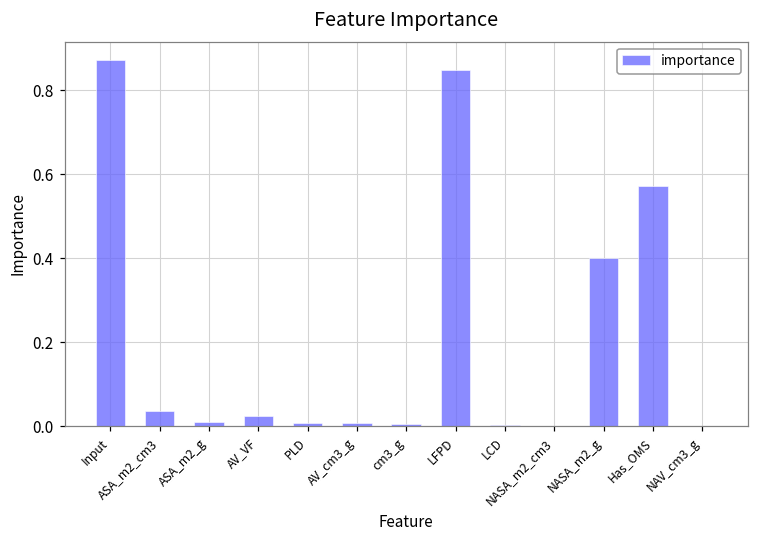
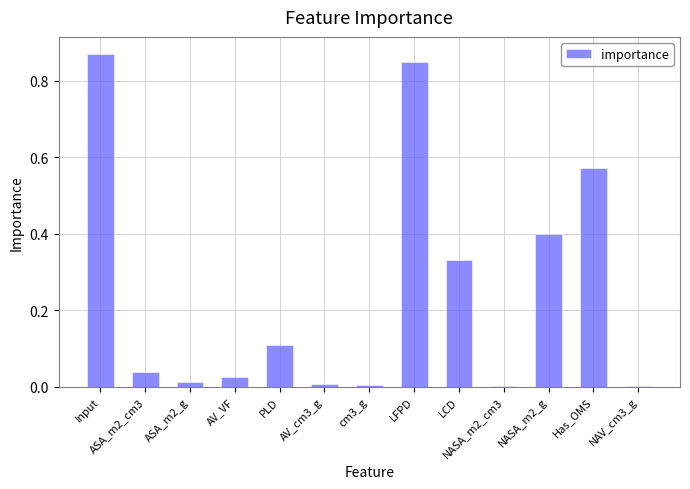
PLD: 0.01 -> 0.11
LCD: 0.00 -> 0.33
